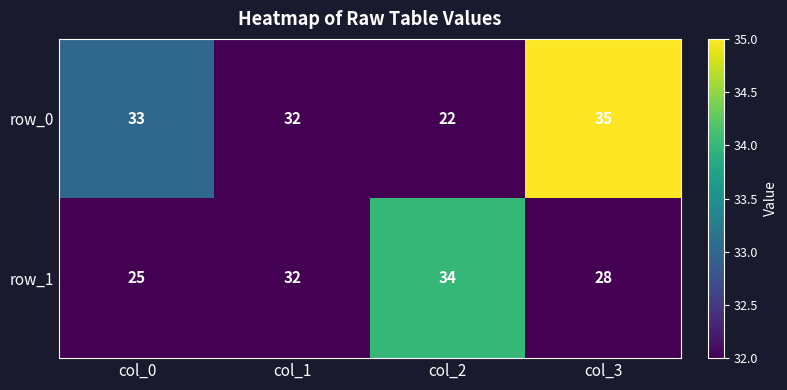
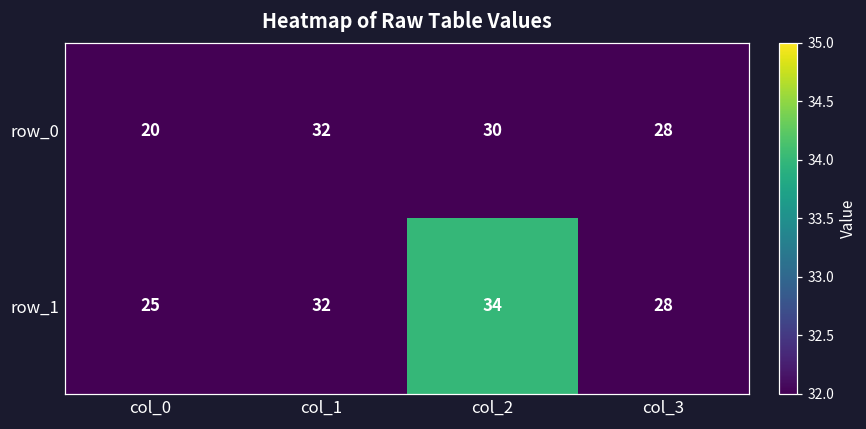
row_0, col_0: 33 -> 20
row_0, col_2: 22 -> 30
row_0, col_3: 35 -> 28
